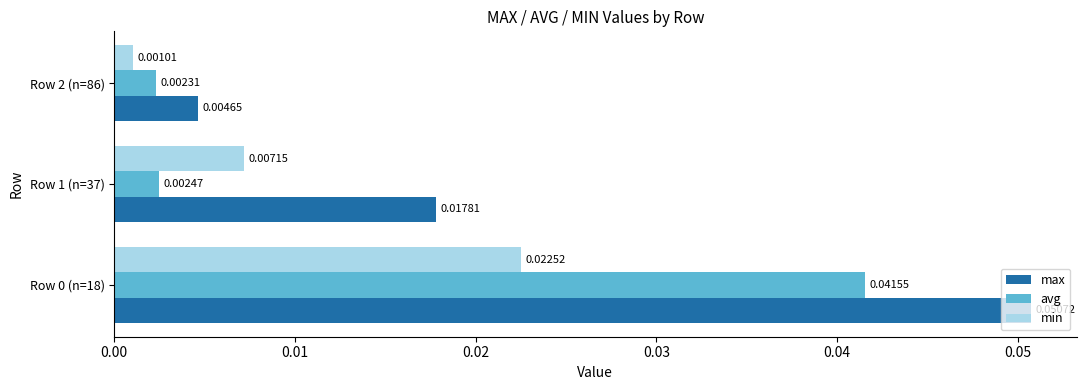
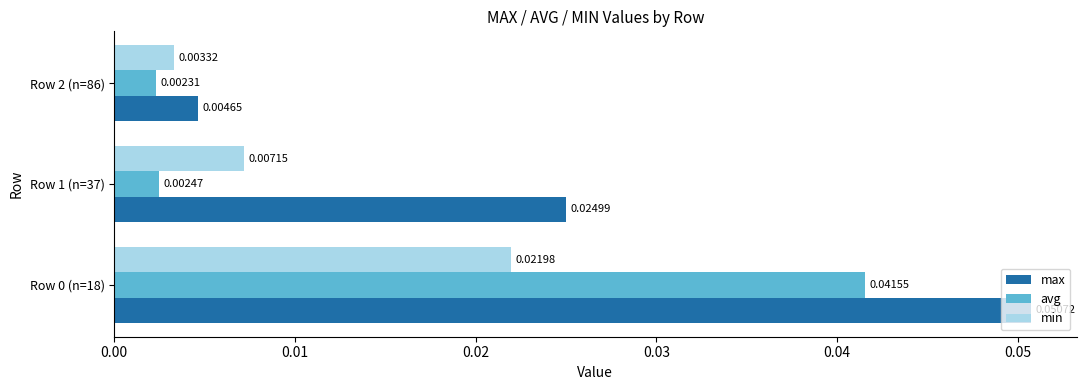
min, Row 2 (n=86): 0.00101 -> 0.00332
max, Row 1 (n=37): 0.01781 -> 0.02499
min, Row 0 (n=18): 0.02252 -> 0.02198
